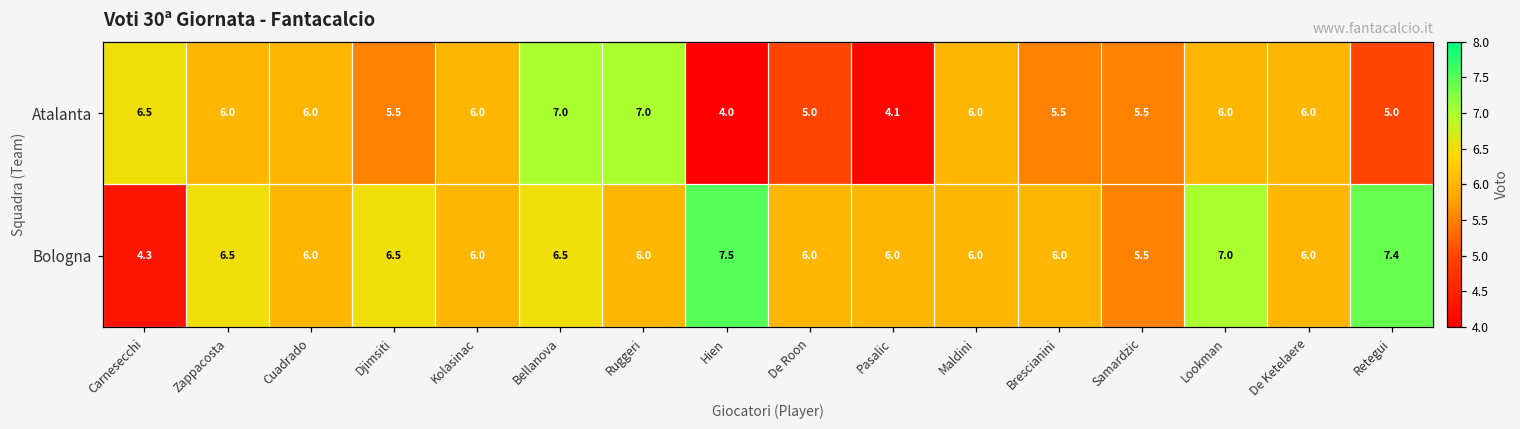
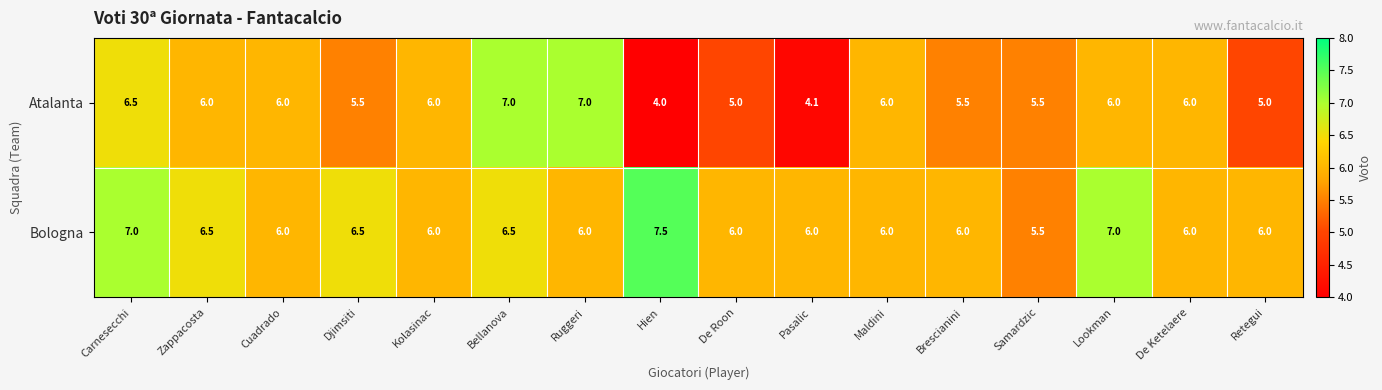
Bologna, Carnesecchi: 4.3 -> 7.0
Bologna, Retegui: 7.4 -> 6.0
